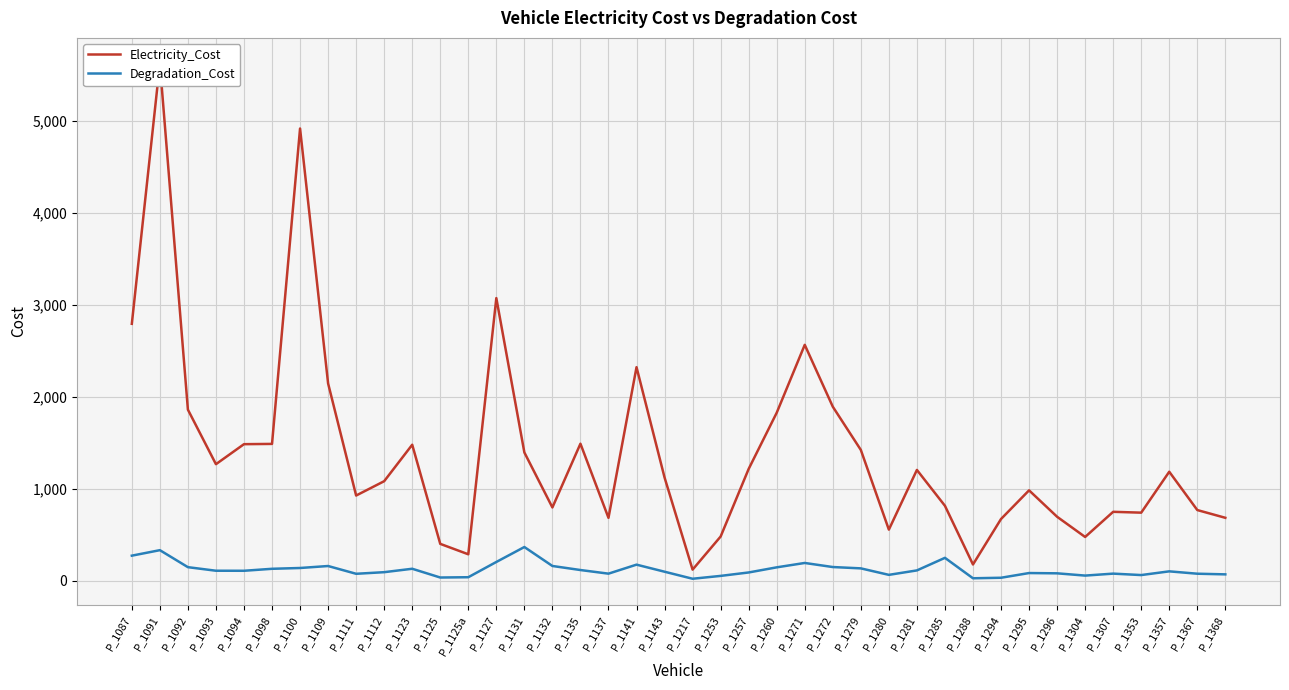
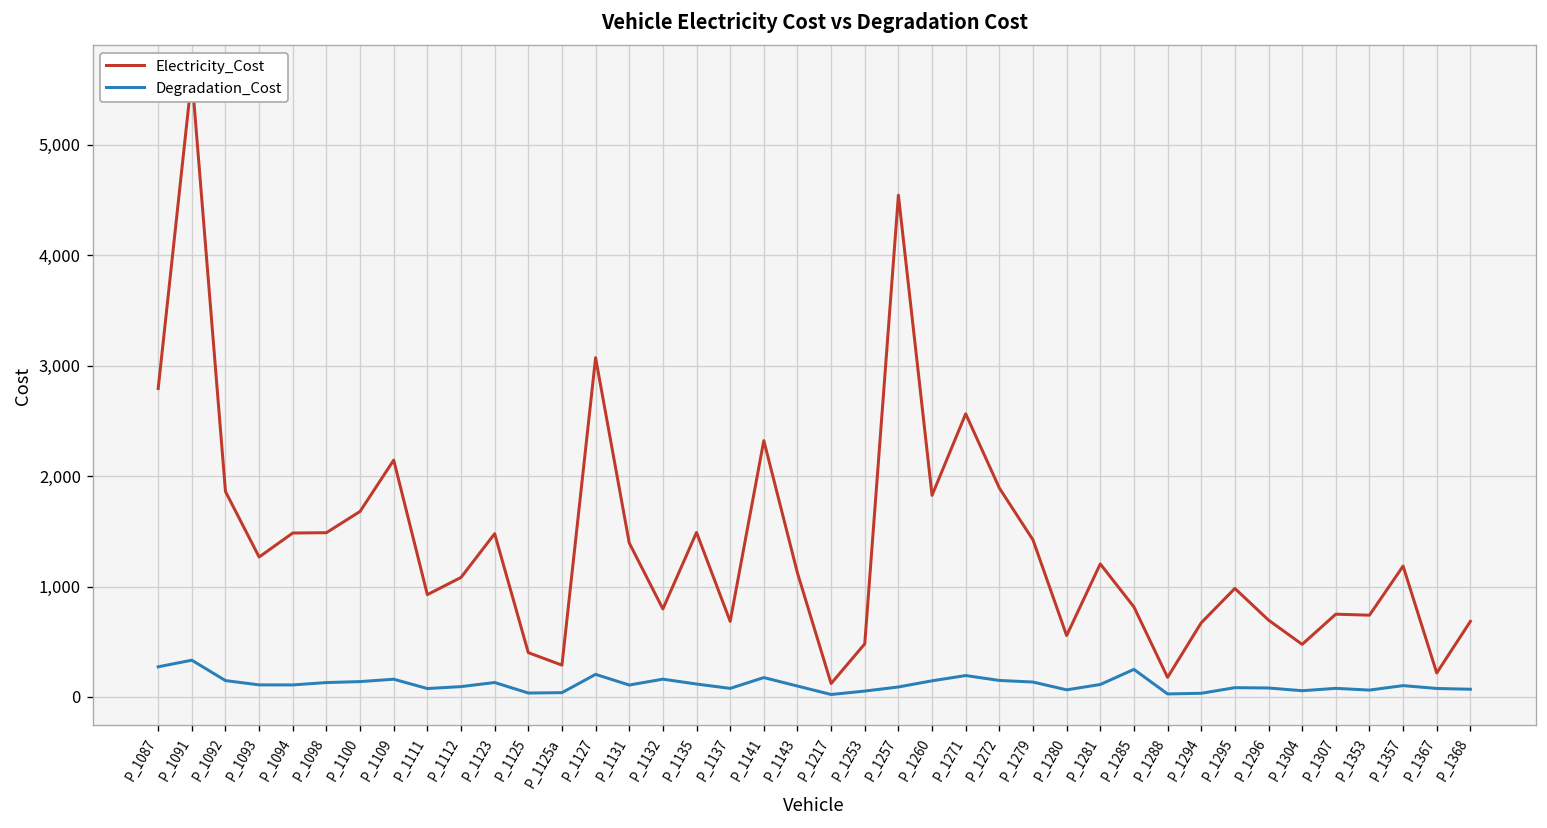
Electricity_Cost, P_1100: 4,900 -> 1,700
Degradation_Cost, P_1131: 400 -> 100
Electricity_Cost, P_1257: 1,200 -> 4,500
Electricity_Cost, P_1367: 800 -> 200
